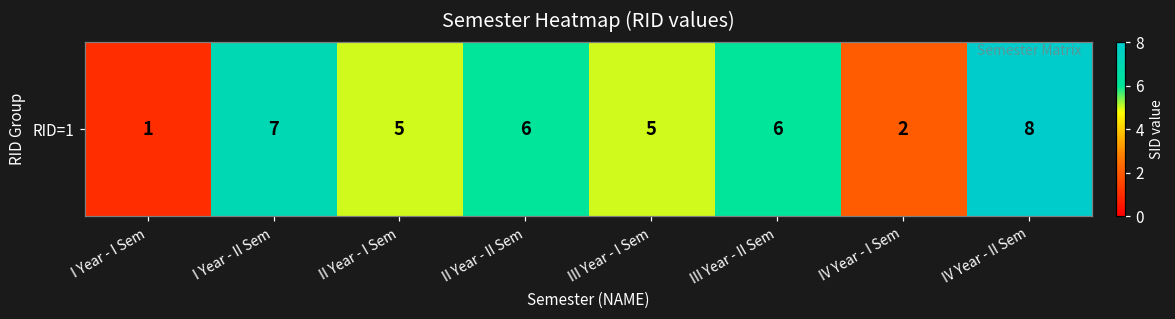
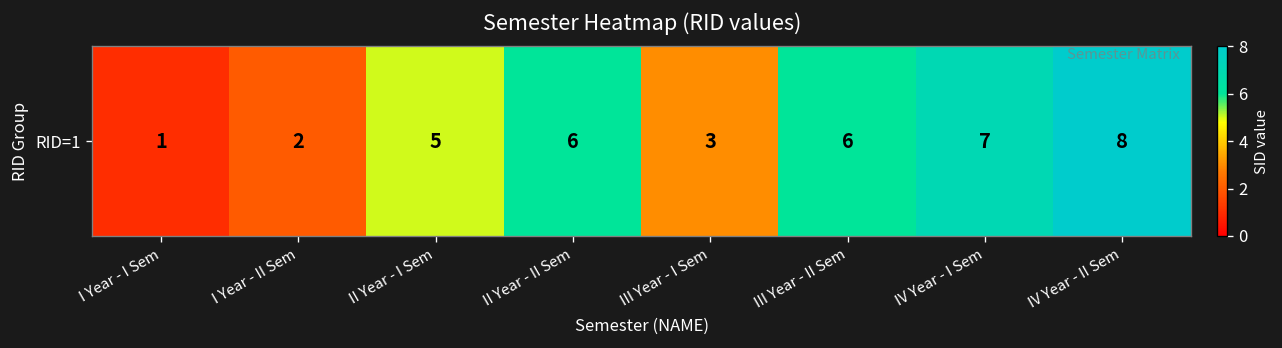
RID=1, I Year - II Sem: 7 -> 2
RID=1, III Year - I Sem: 5 -> 3
RID=1, IV Year - I Sem: 2 -> 7
